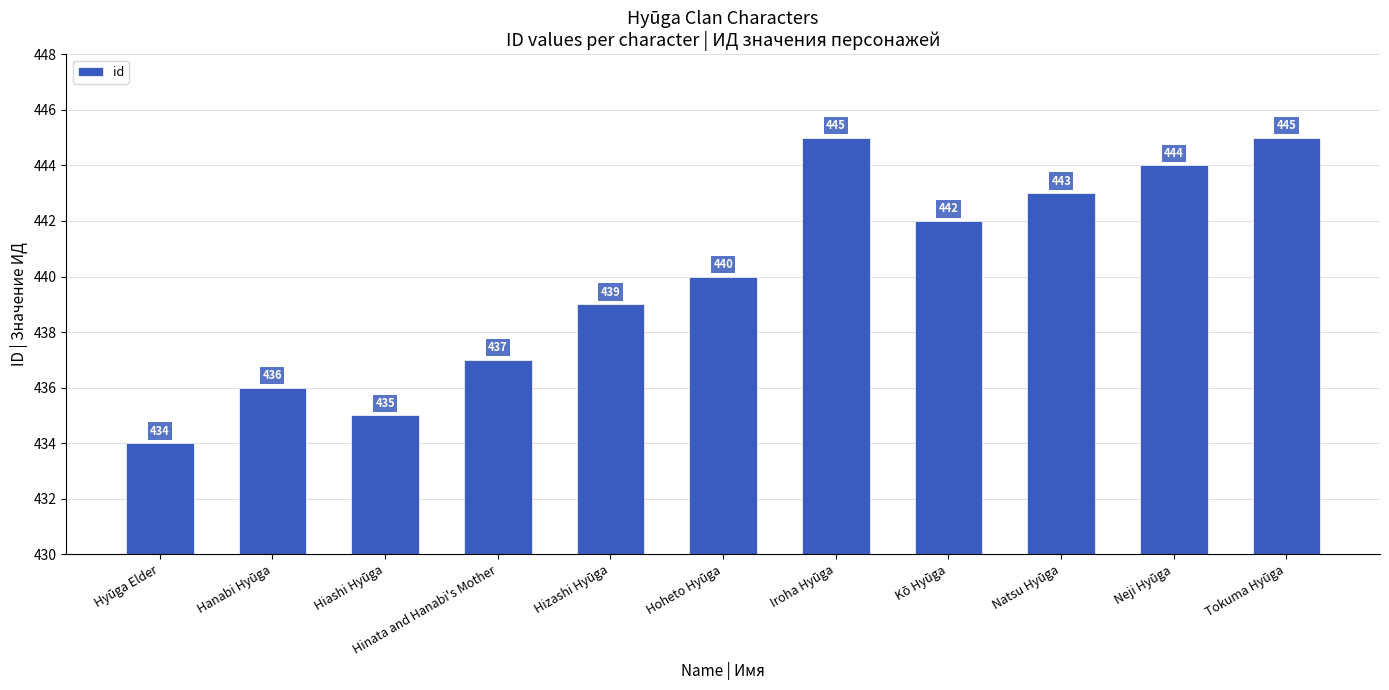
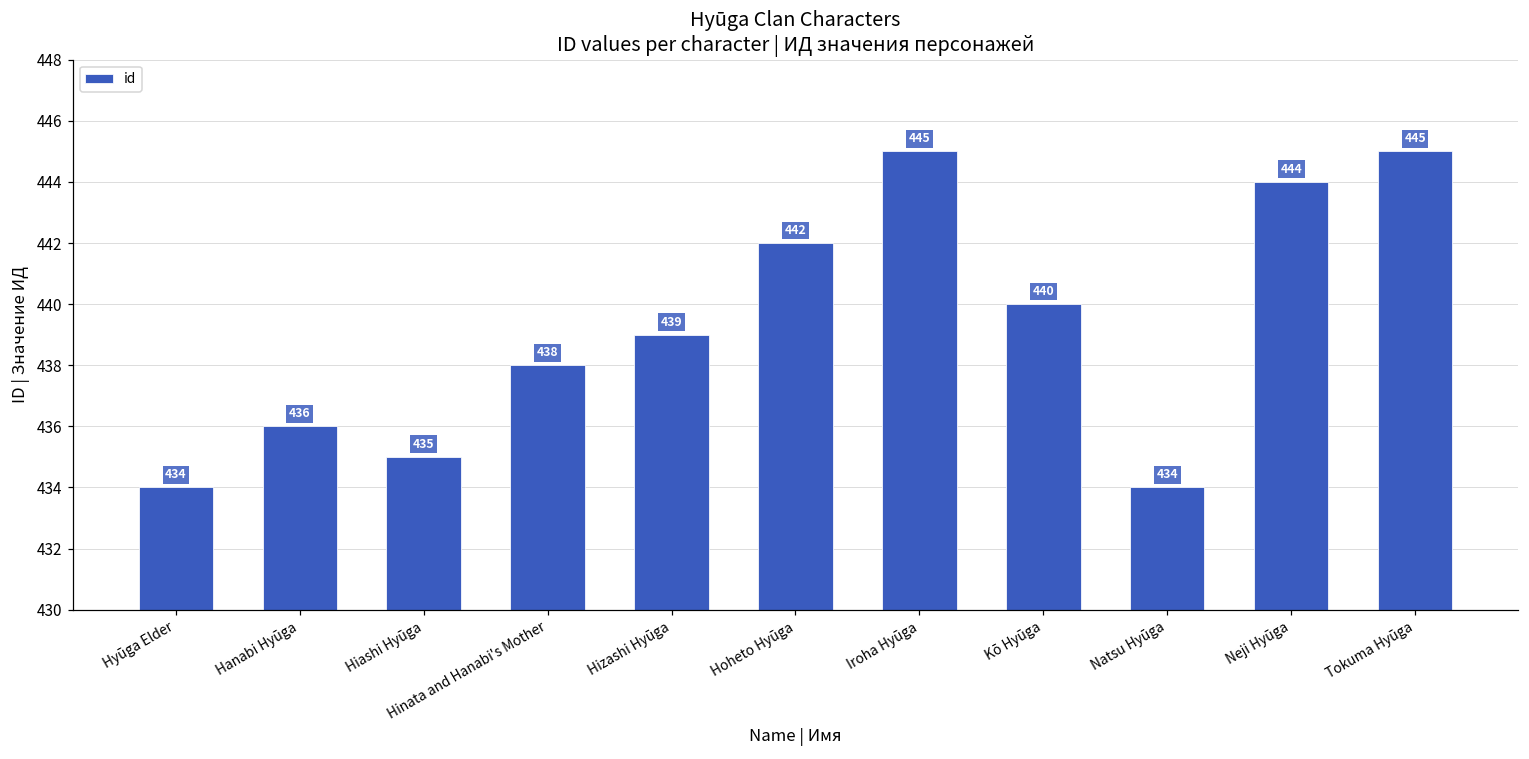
Hinata and Hanabi's Mother: 437 -> 438
Hoheto Hyūga: 440 -> 442
Kō Hyūga: 442 -> 440
Natsu Hyūga: 443 -> 434
